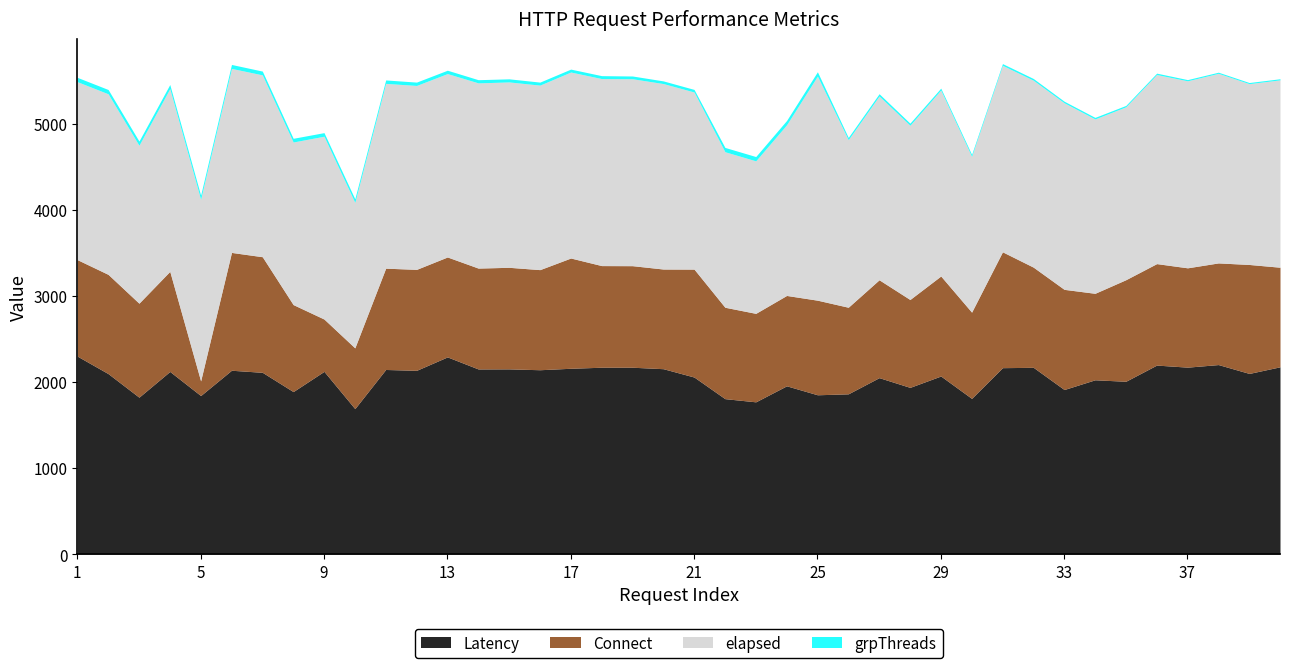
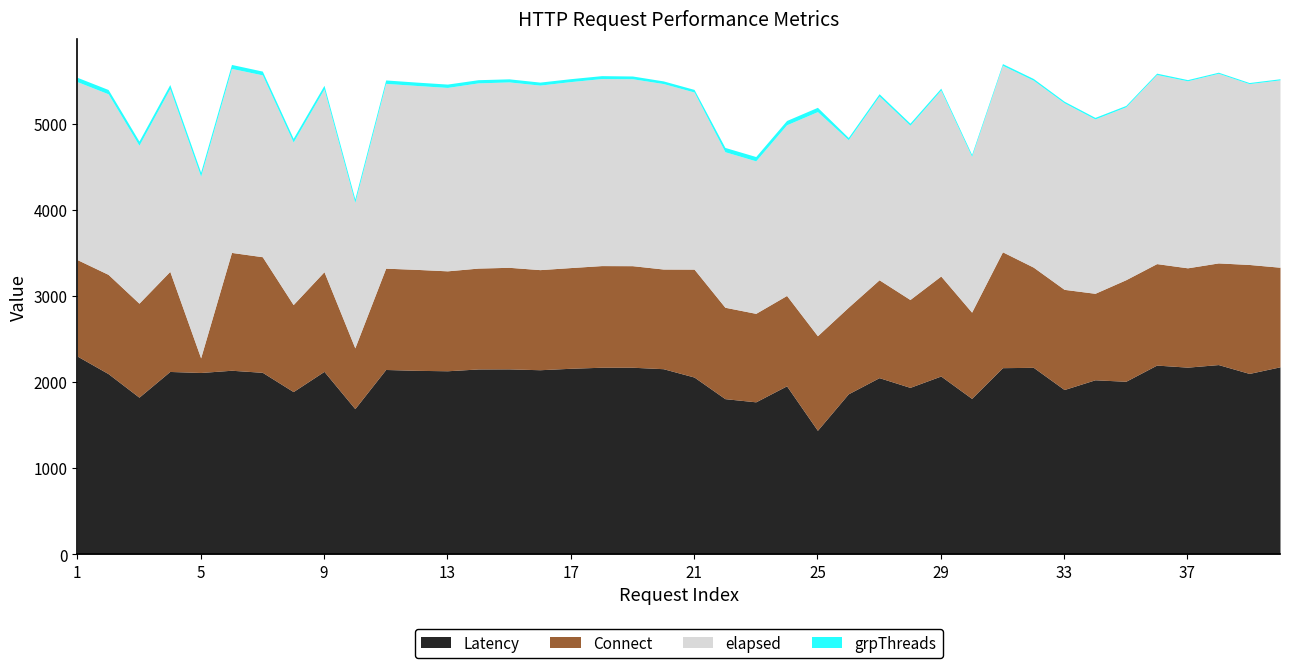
Latency, 5: 1800 -> 2100
Connect, 9: 600 -> 1200
Latency, 13: 2300 -> 2100
Connect, 17: 1300 -> 1200
Latency, 25: 1900 -> 1400
